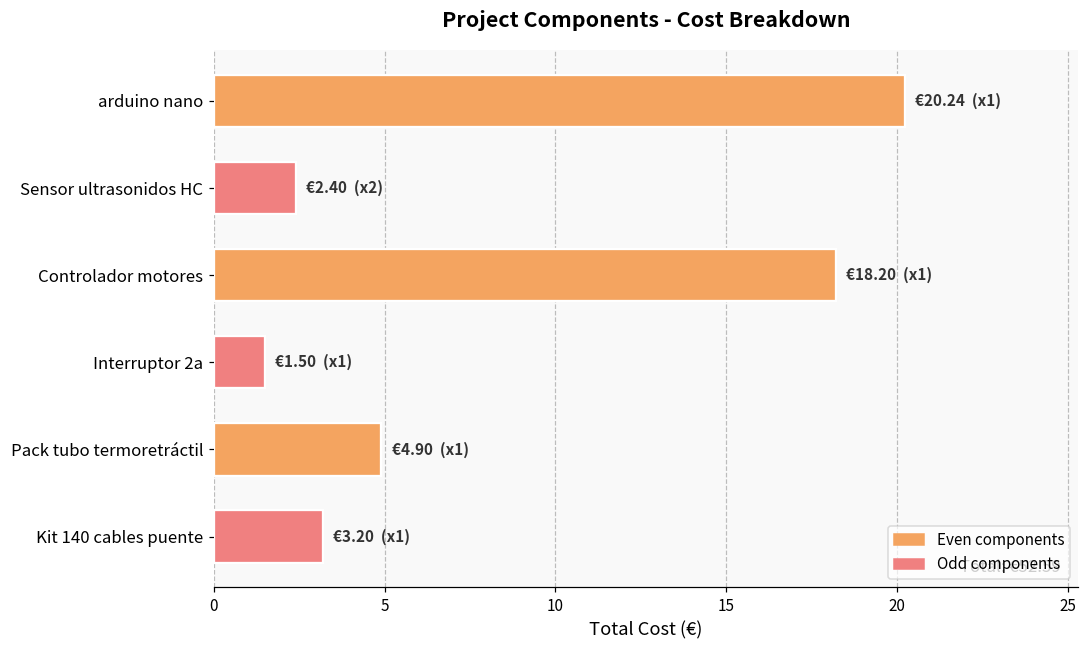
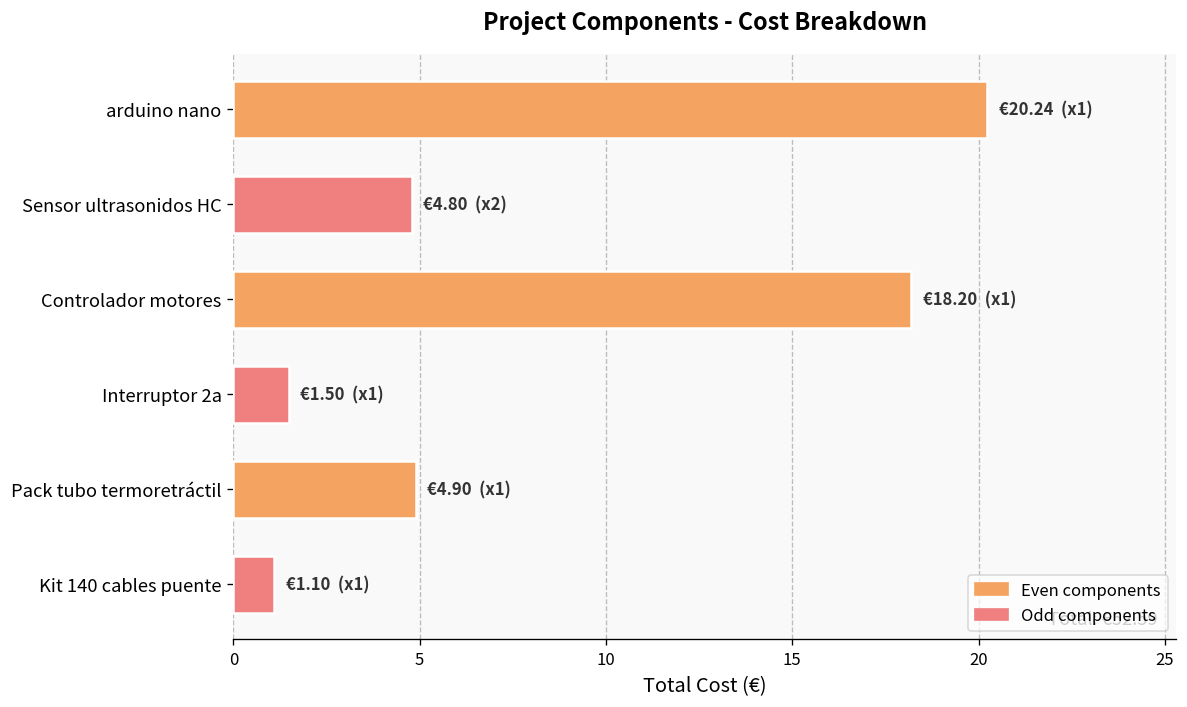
Sensor ultrasonidos HC: €2.40 -> €4.80
Kit 140 cables puente: €3.20 -> €1.10
